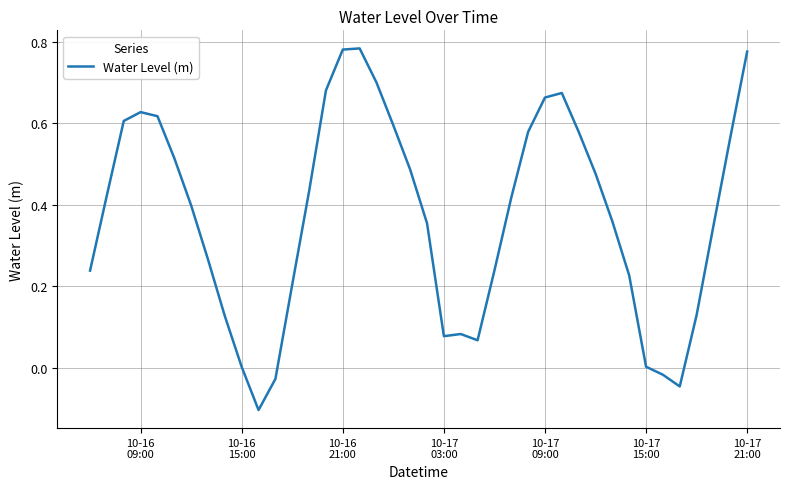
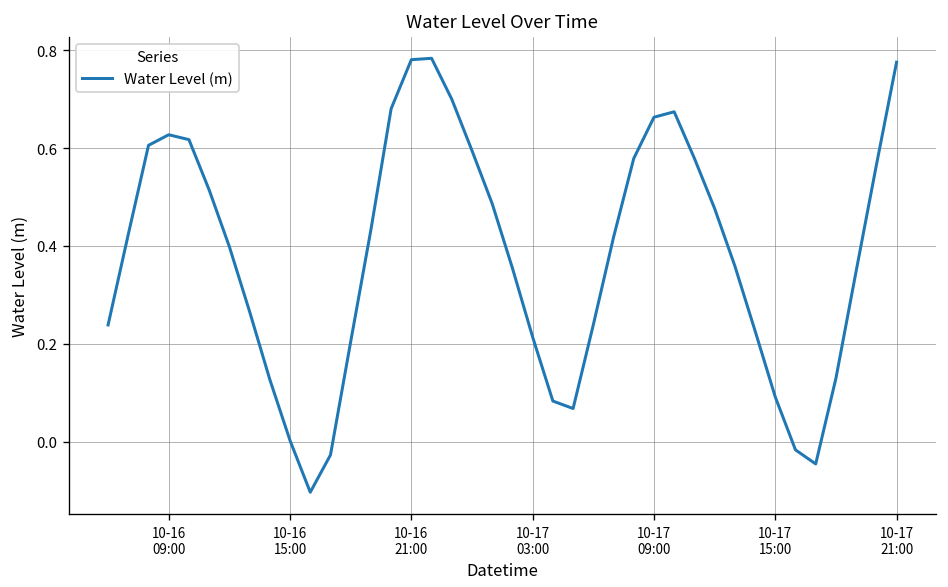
10-17 03:00: 0.08 -> 0.21
10-17 15:00: 0.00 -> 0.09
